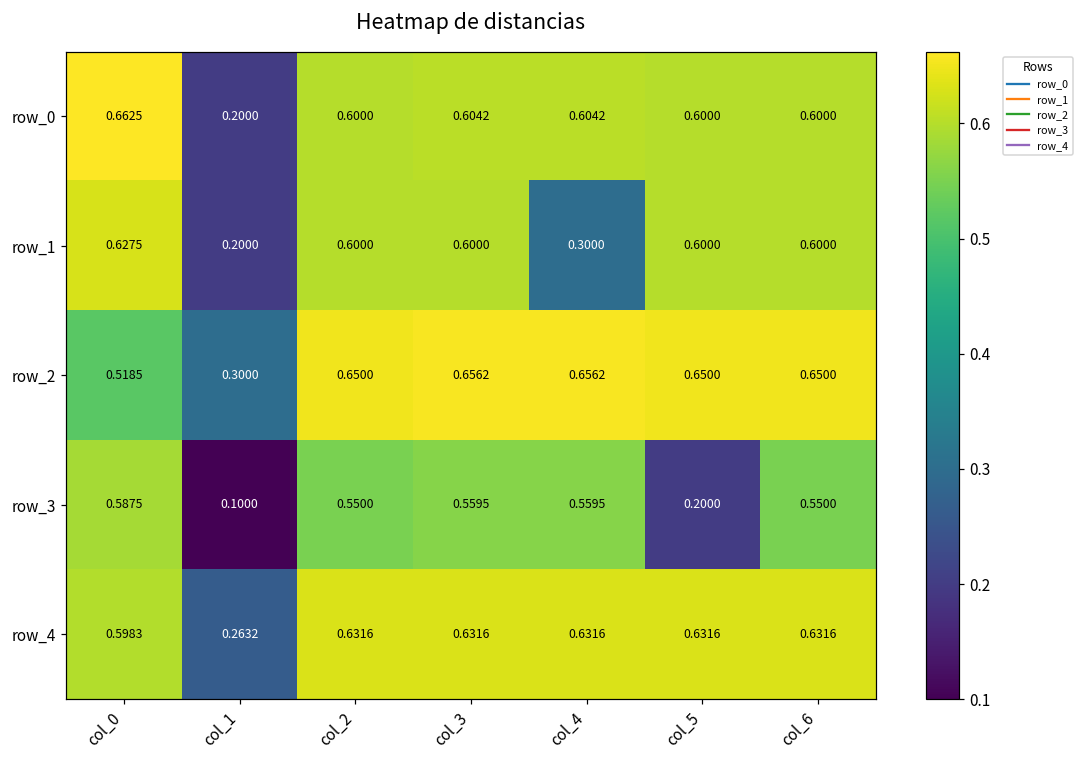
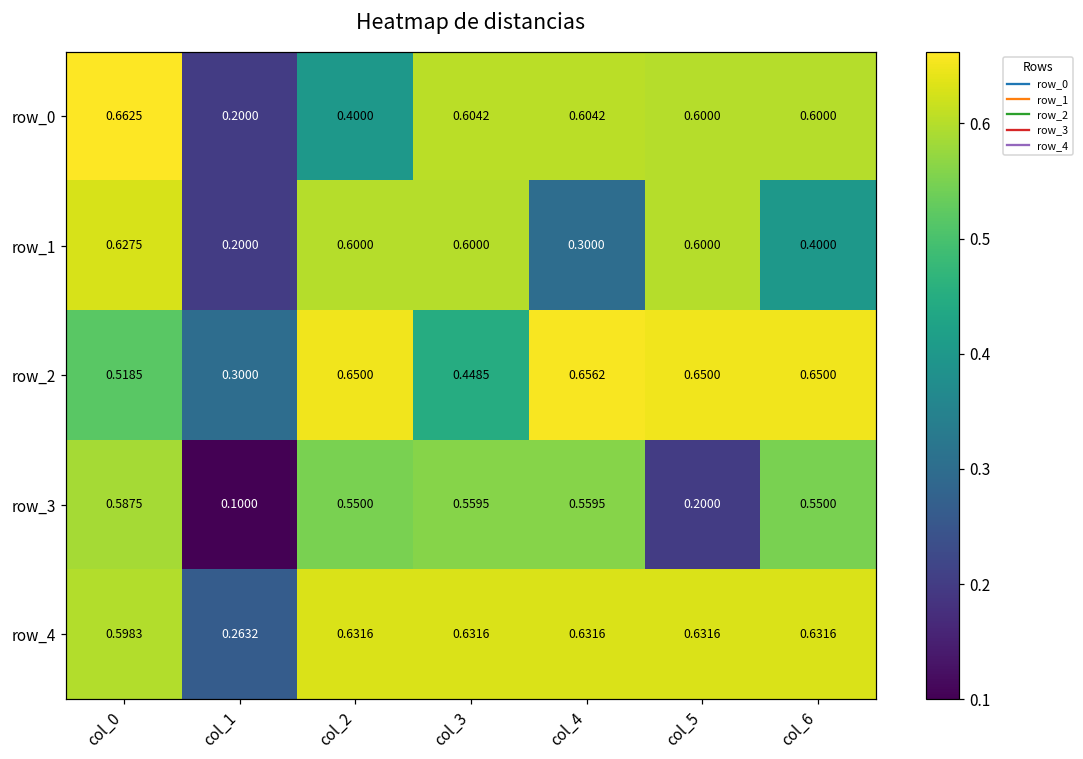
row_0, col_2: 0.6000 -> 0.4000
row_1, col_6: 0.6000 -> 0.4000
row_2, col_3: 0.6562 -> 0.4485
